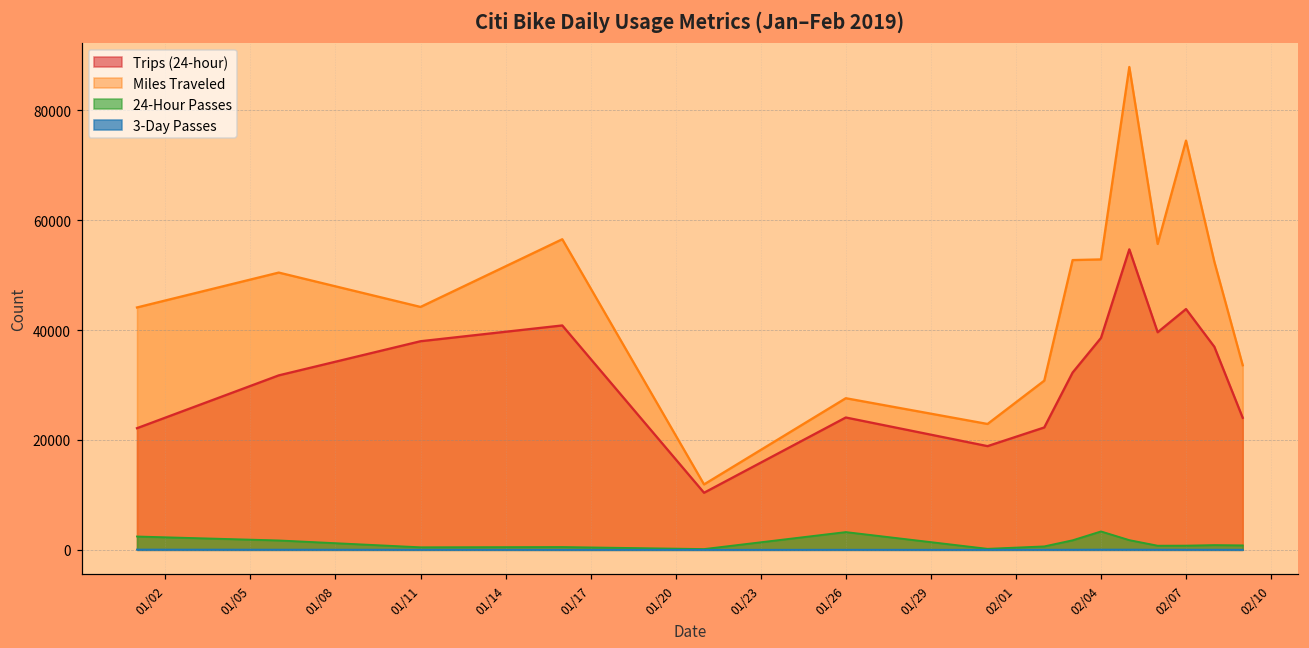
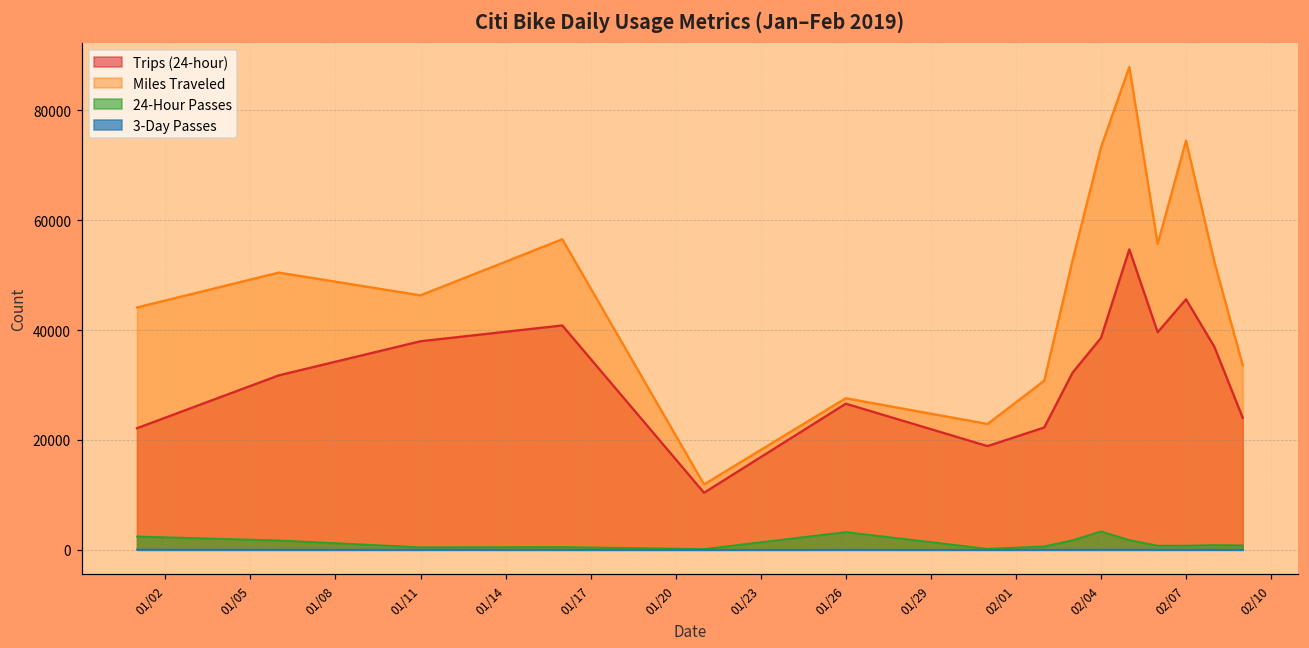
Miles Traveled, 01/11: 44000 -> 46000
Trips (24-hour), 01/26: 24000 -> 27000
Miles Traveled, 02/04: 53000 -> 73000
Trips (24-hour), 02/07: 44000 -> 46000
